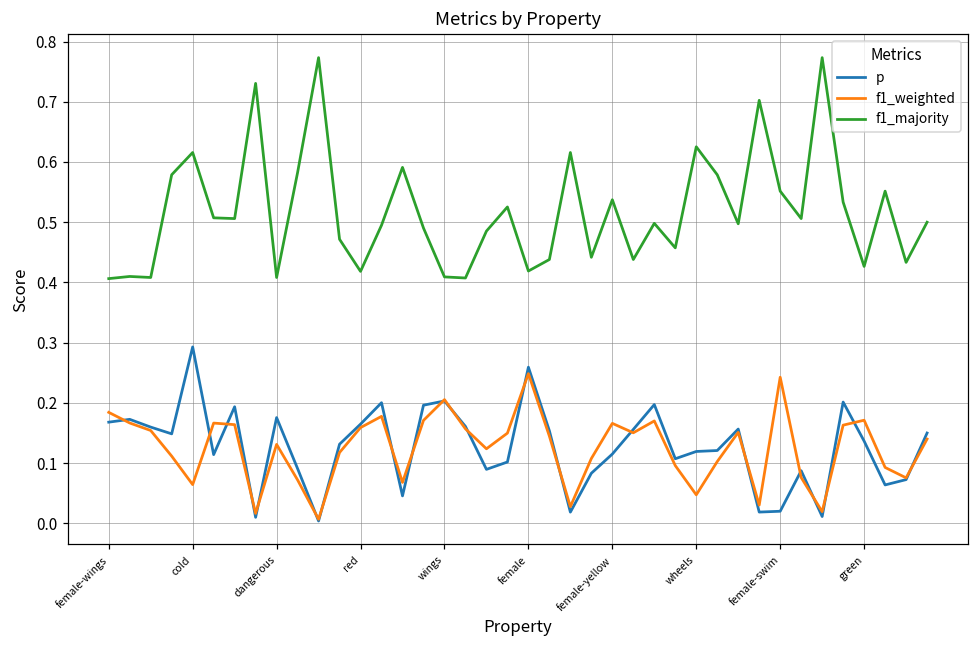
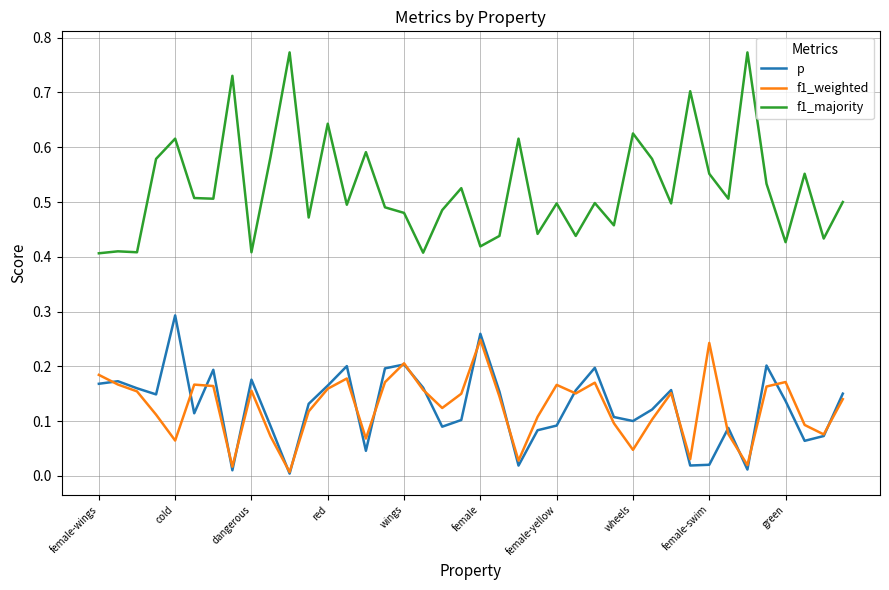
f1_weighted, dangerous: 0.13 -> 0.16
f1_majority, red: 0.42 -> 0.64
f1_majority, wings: 0.41 -> 0.48
p, female-yellow: 0.12 -> 0.09
f1_majority, female-yellow: 0.54 -> 0.50
p, wheels: 0.12 -> 0.10
